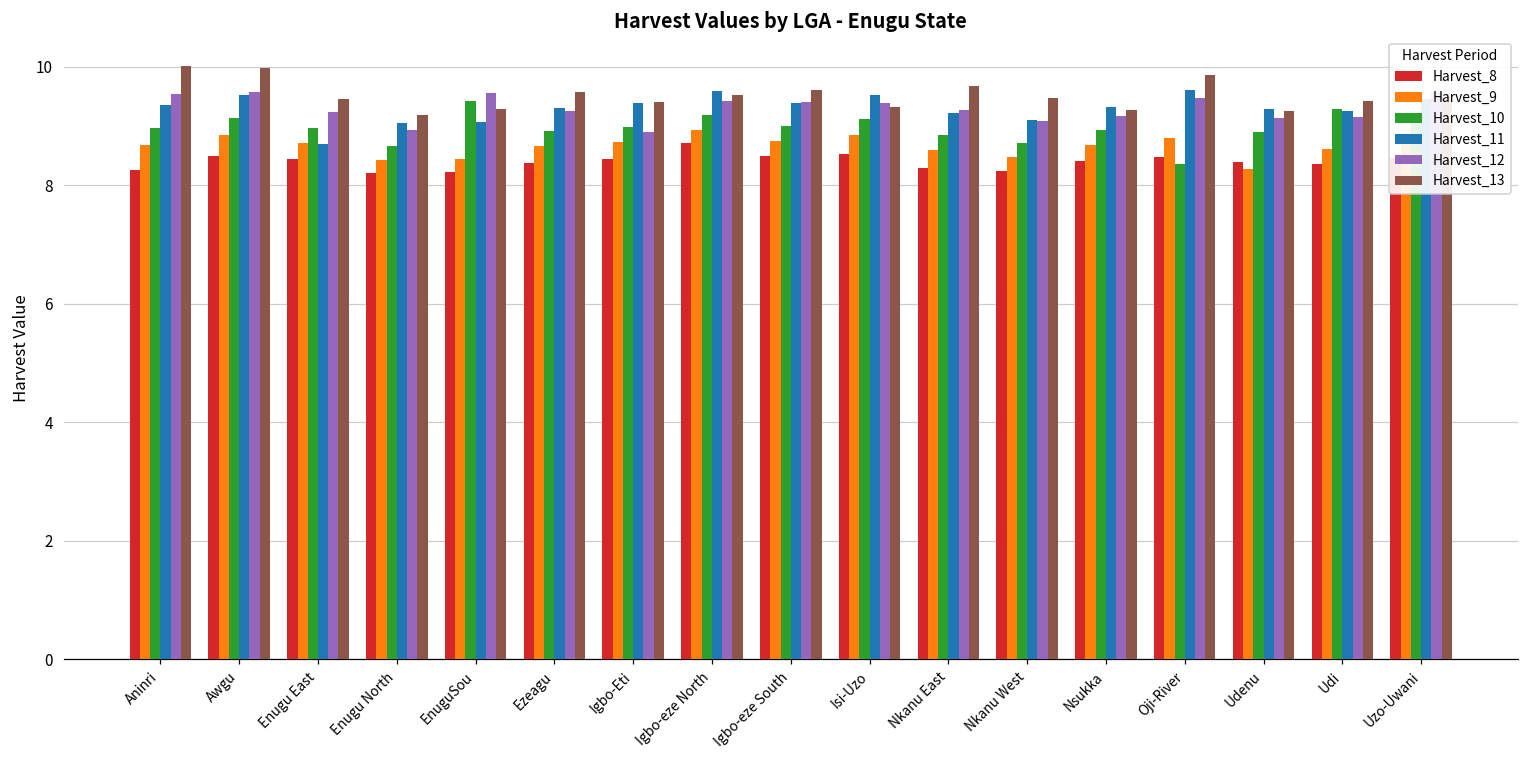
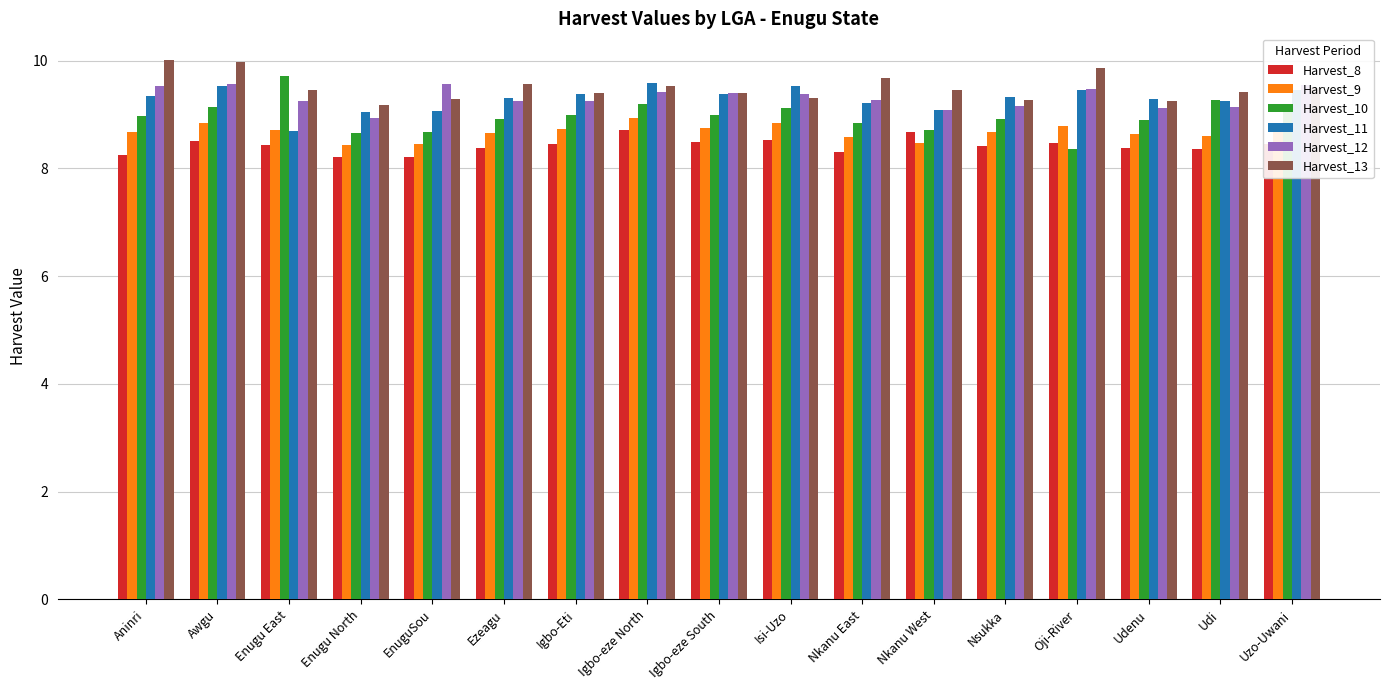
Harvest_10, Enugu East: 9.0 -> 9.7
Harvest_10, EnuguSou: 9.4 -> 8.7
Harvest_12, Igbo-Eti: 8.9 -> 9.3
Harvest_13, Igbo-eze South: 9.6 -> 9.4
Harvest_8, Nkanu West: 8.3 -> 8.7
Harvest_11, Oji-River: 9.6 -> 9.5
Harvest_9, Udenu: 8.3 -> 8.6
